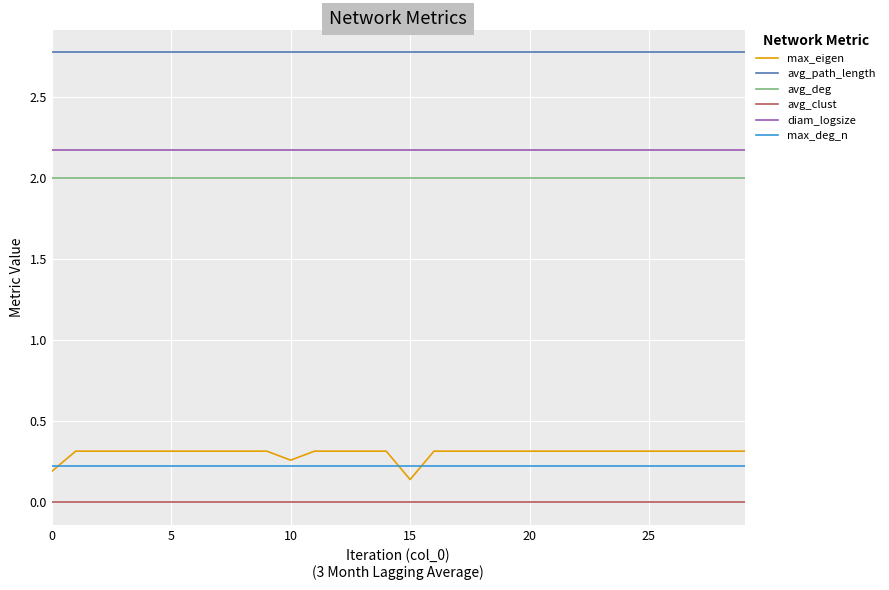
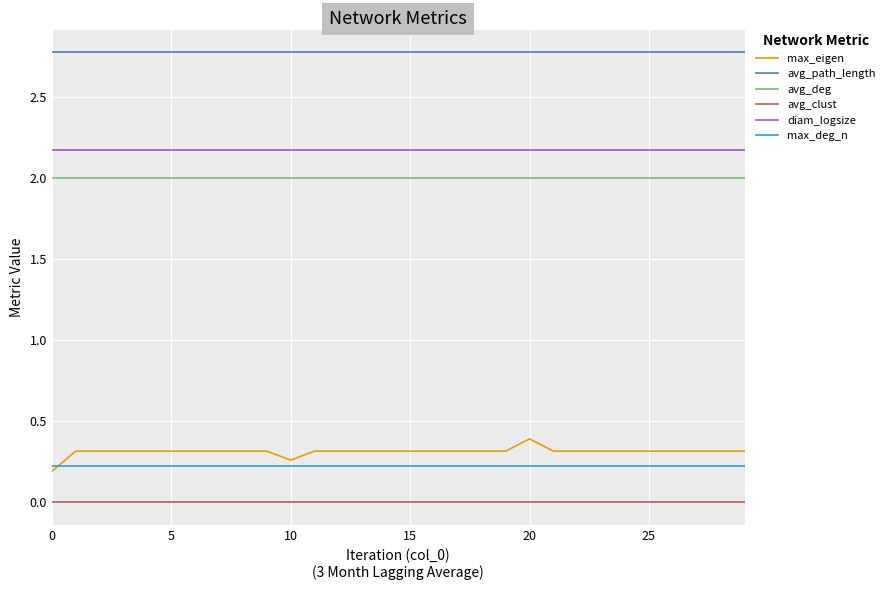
max_eigen, 15: 0.14 -> 0.32
max_eigen, 20: 0.32 -> 0.39
